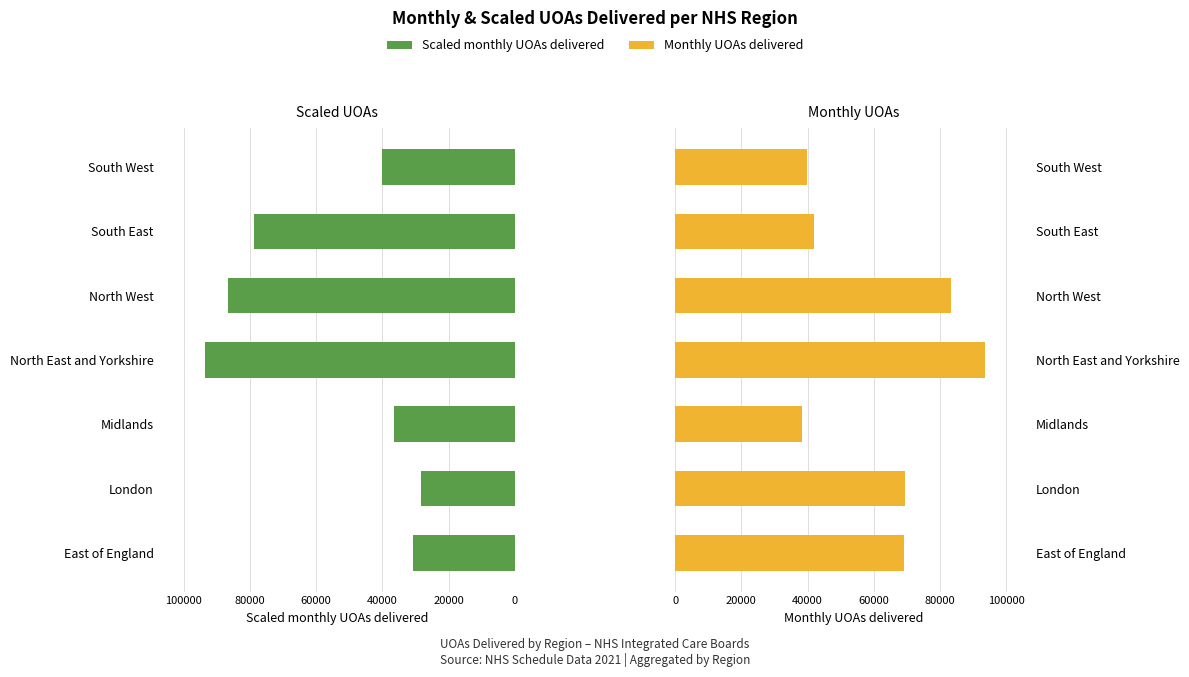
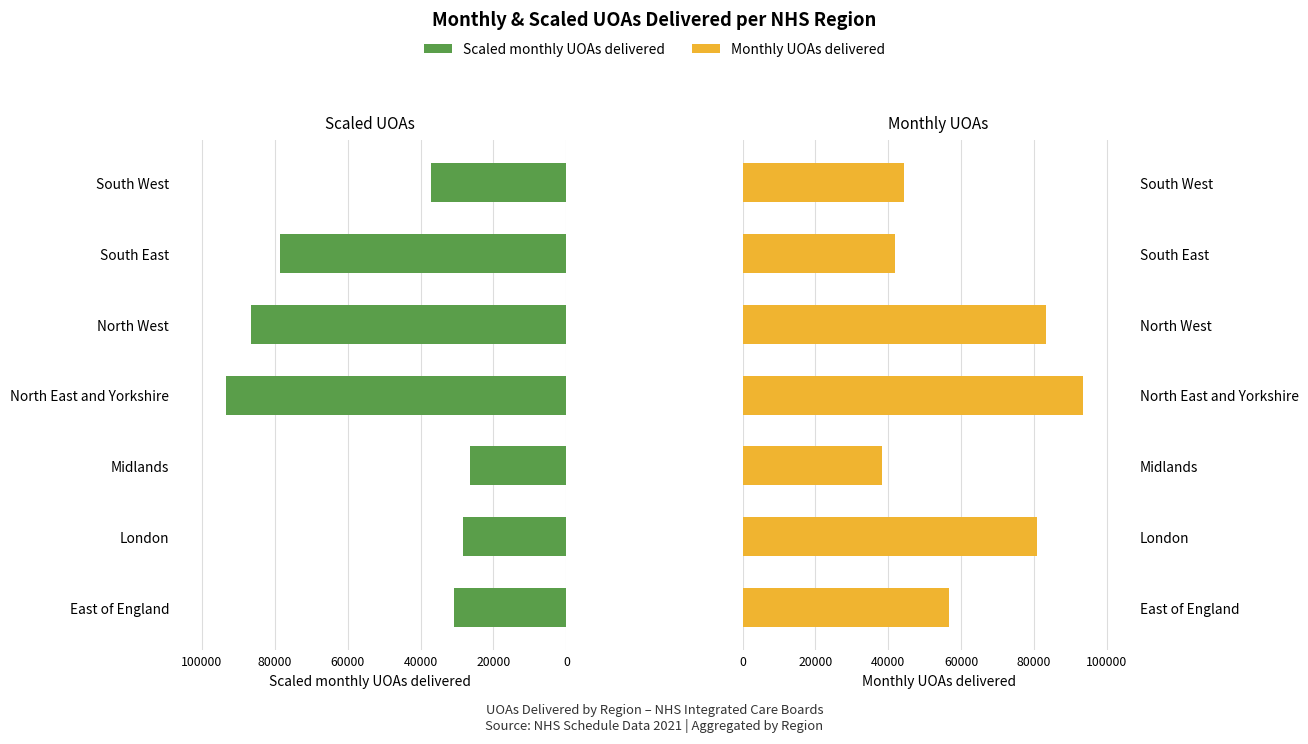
Scaled UOAs, South West: 40000 -> 37000
Scaled UOAs, Midlands: 36000 -> 26000
Monthly UOAs, South West: 40000 -> 44000
Monthly UOAs, London: 69000 -> 81000
Monthly UOAs, East of England: 69000 -> 57000
